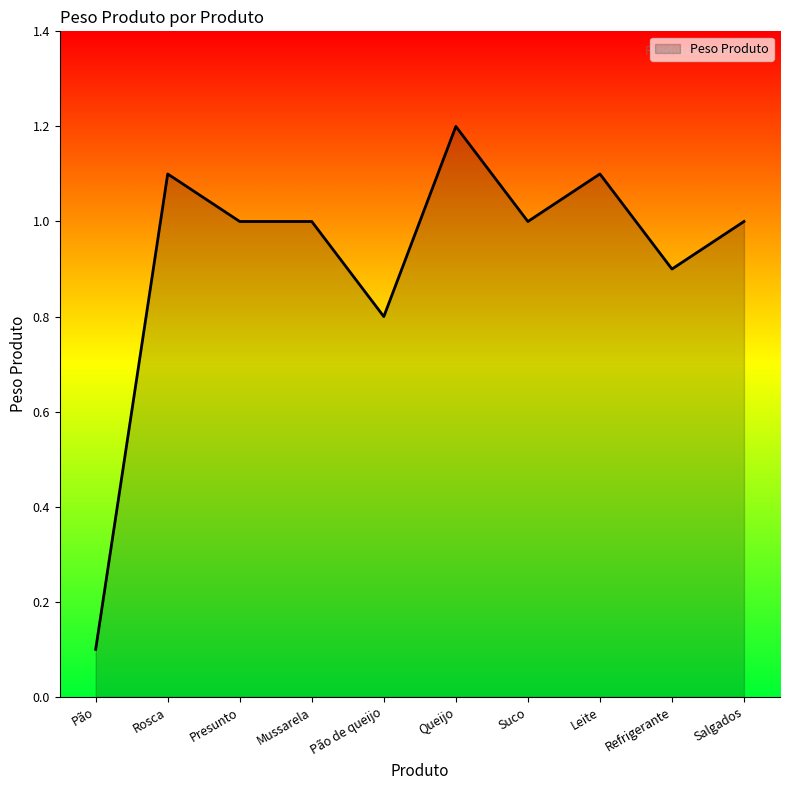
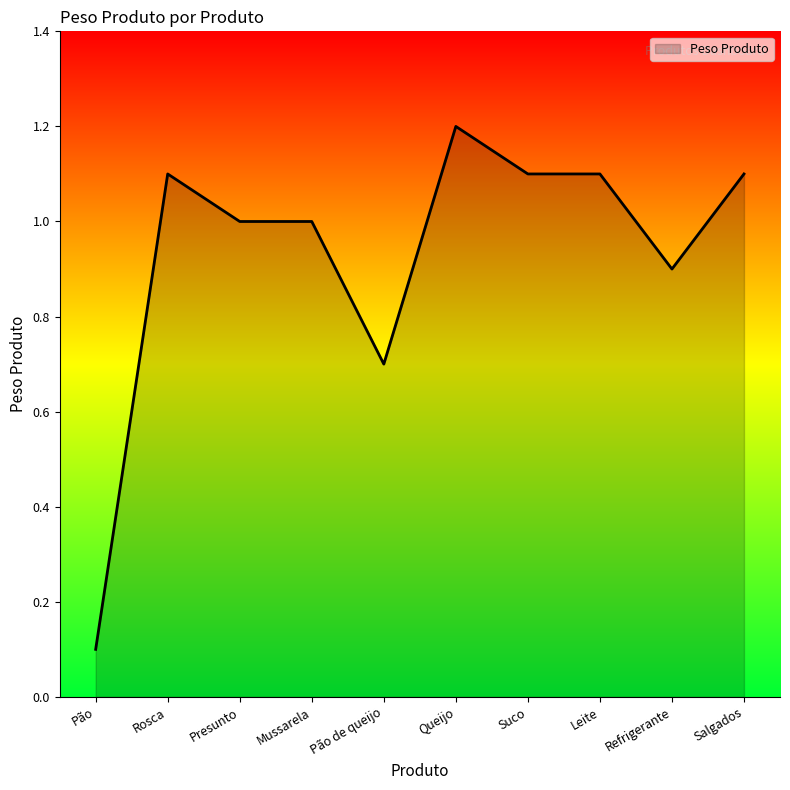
Pão de queijo: 0.8 -> 0.7
Suco: 1.0 -> 1.1
Salgados: 1.0 -> 1.1
